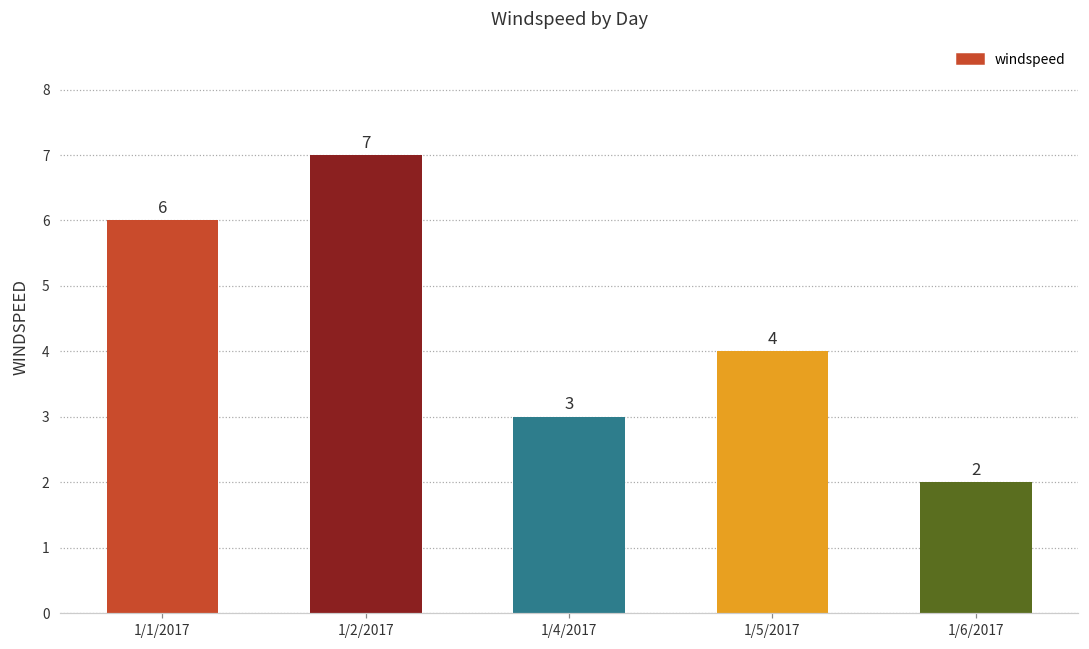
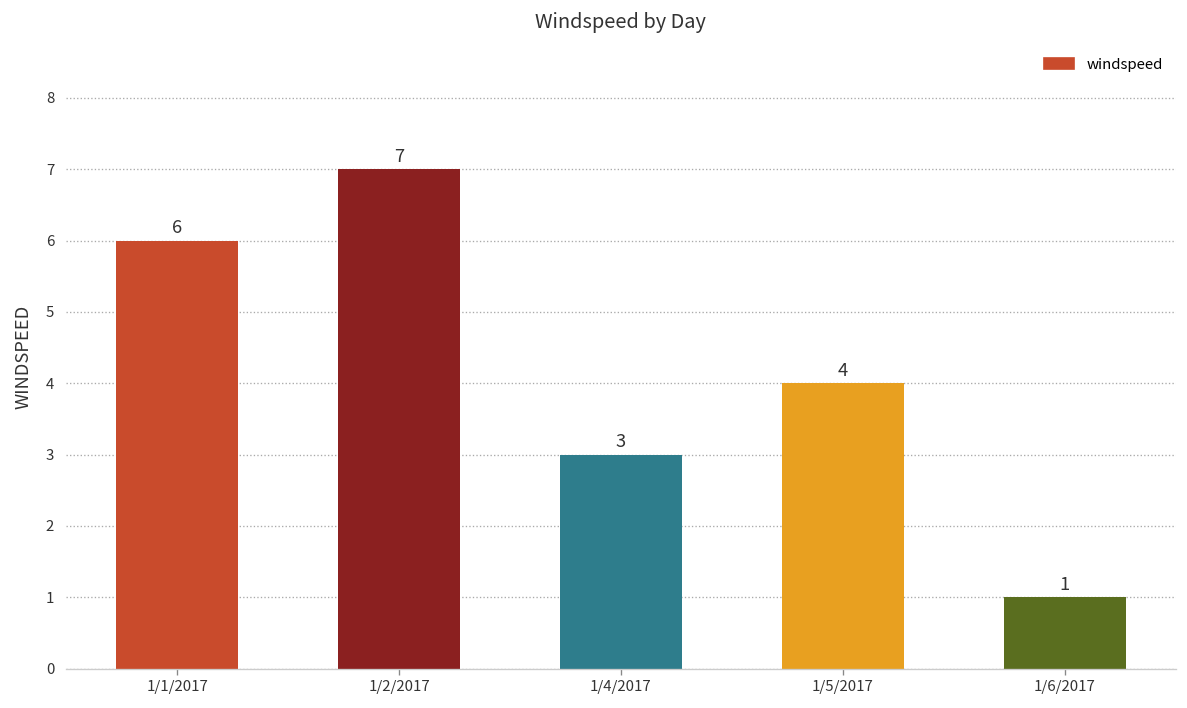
1/6/2017: 2 -> 1
